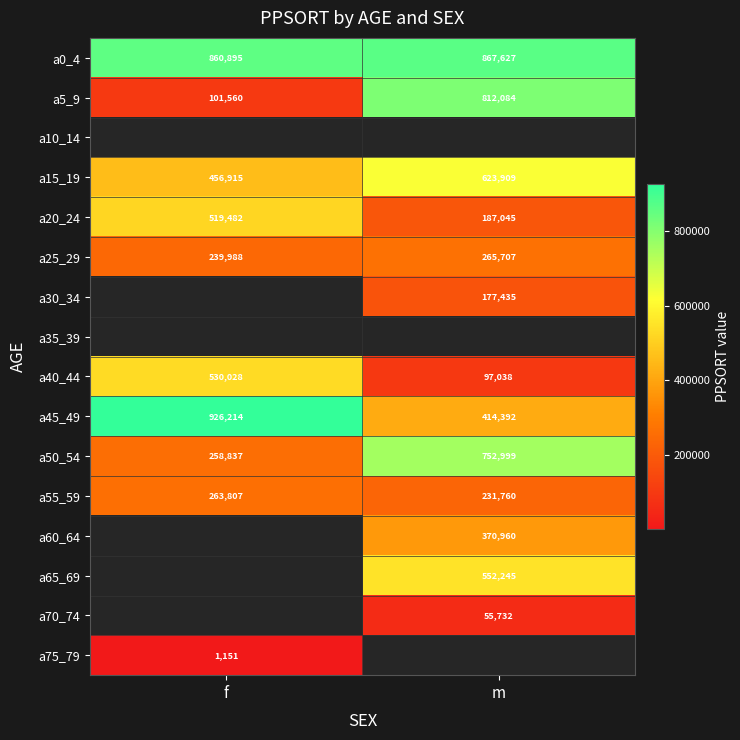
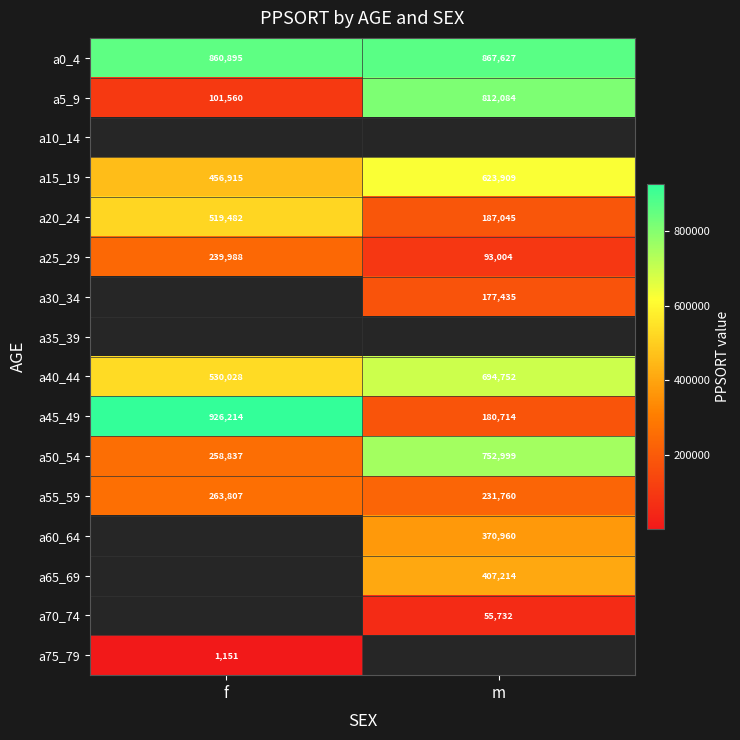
a25_29, m: 265,707 -> 93,004
a40_44, m: 97,038 -> 694,752
a45_49, m: 414,392 -> 180,714
a65_69, m: 552,245 -> 407,214
